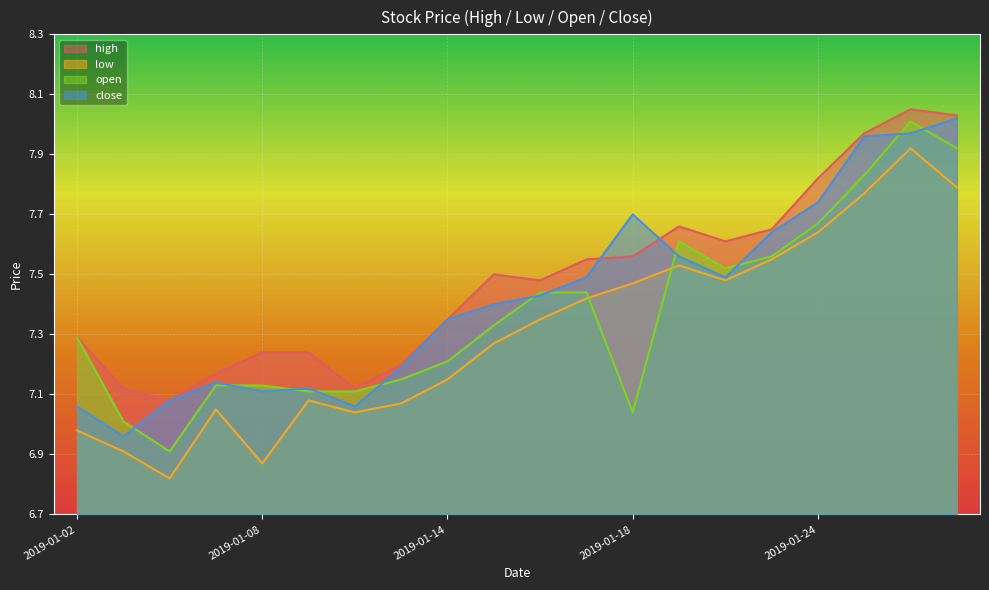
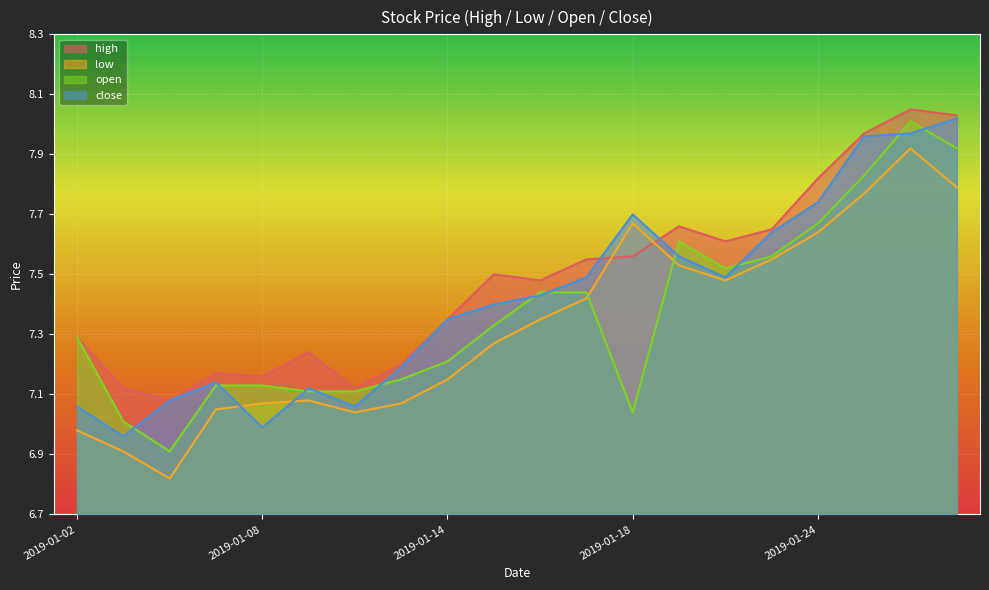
high, 2019-01-08: 7.24 -> 7.16
low, 2019-01-08: 6.87 -> 7.07
close, 2019-01-08: 7.11 -> 6.99
low, 2019-01-18: 7.47 -> 7.67
